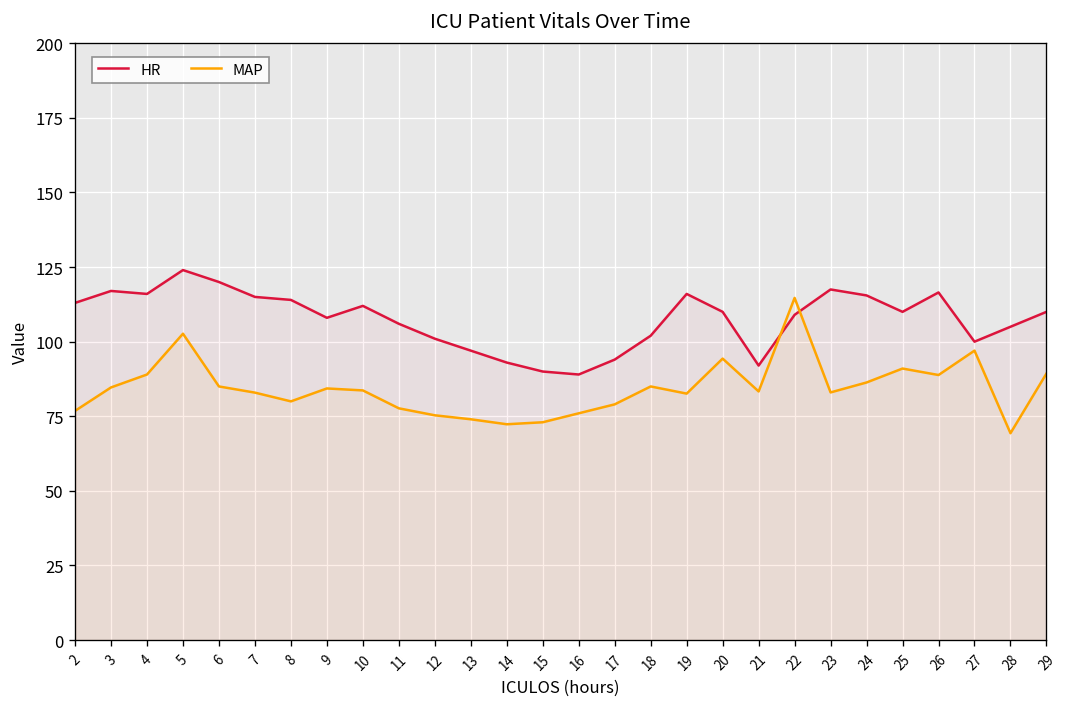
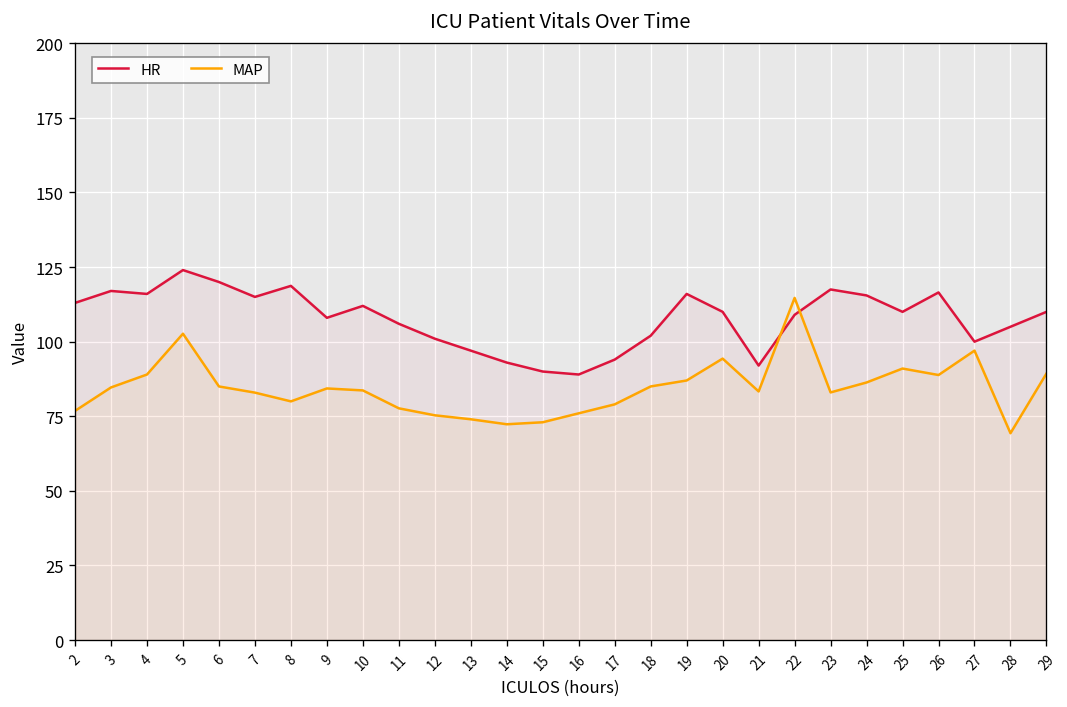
HR, 8: 114 -> 119
MAP, 19: 83 -> 87
